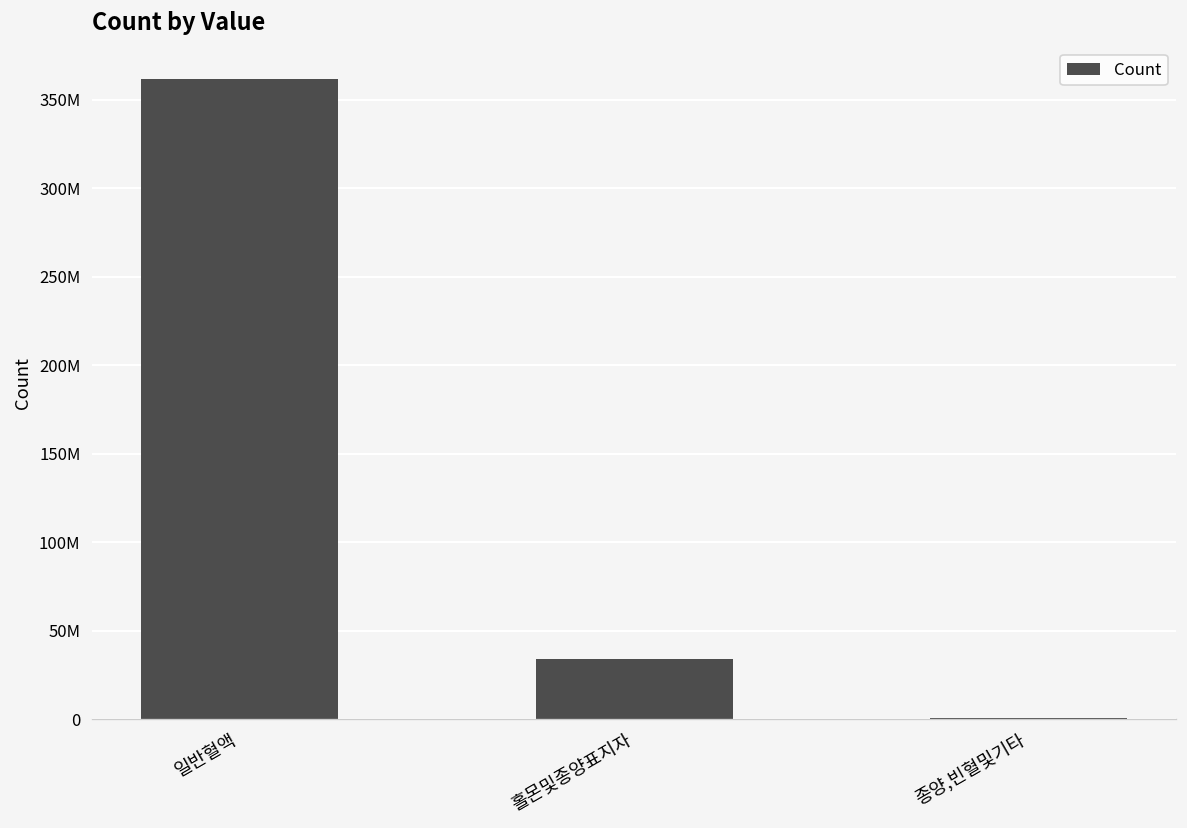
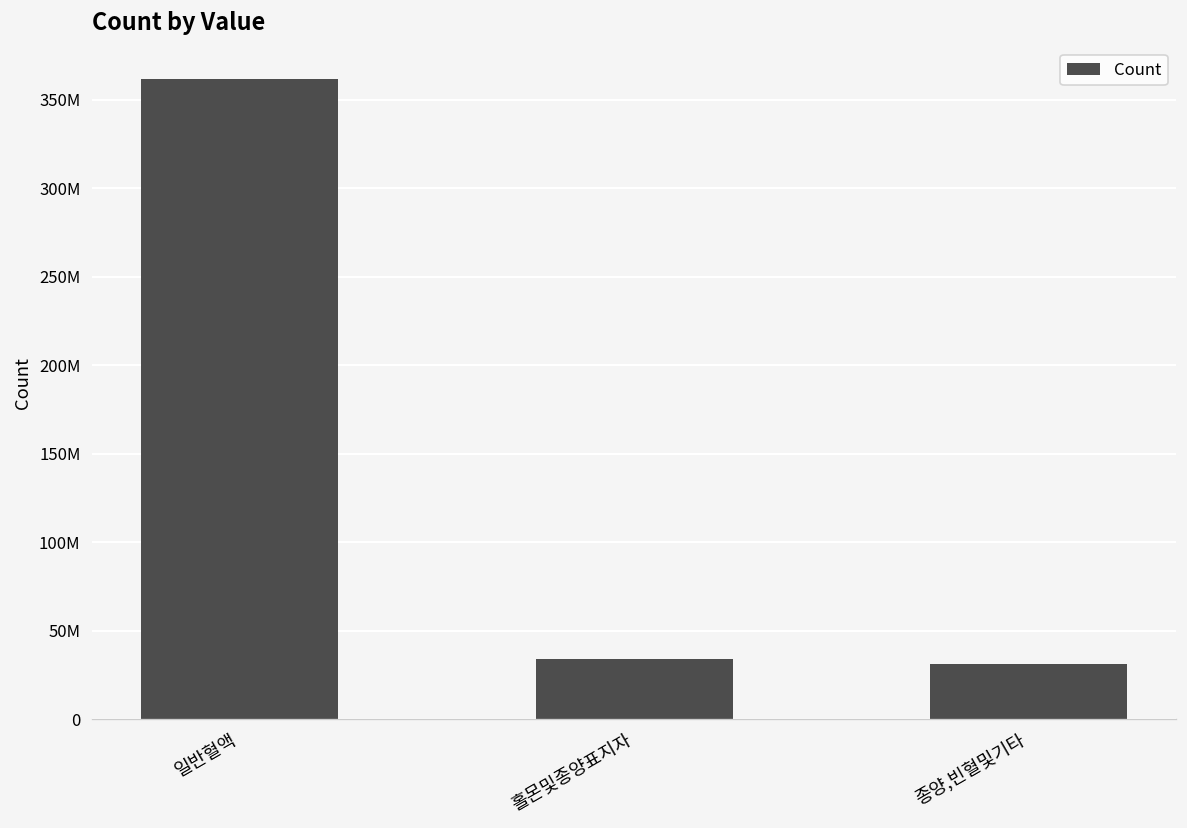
종양,빈혈및기타: 1000000 -> 31000000
